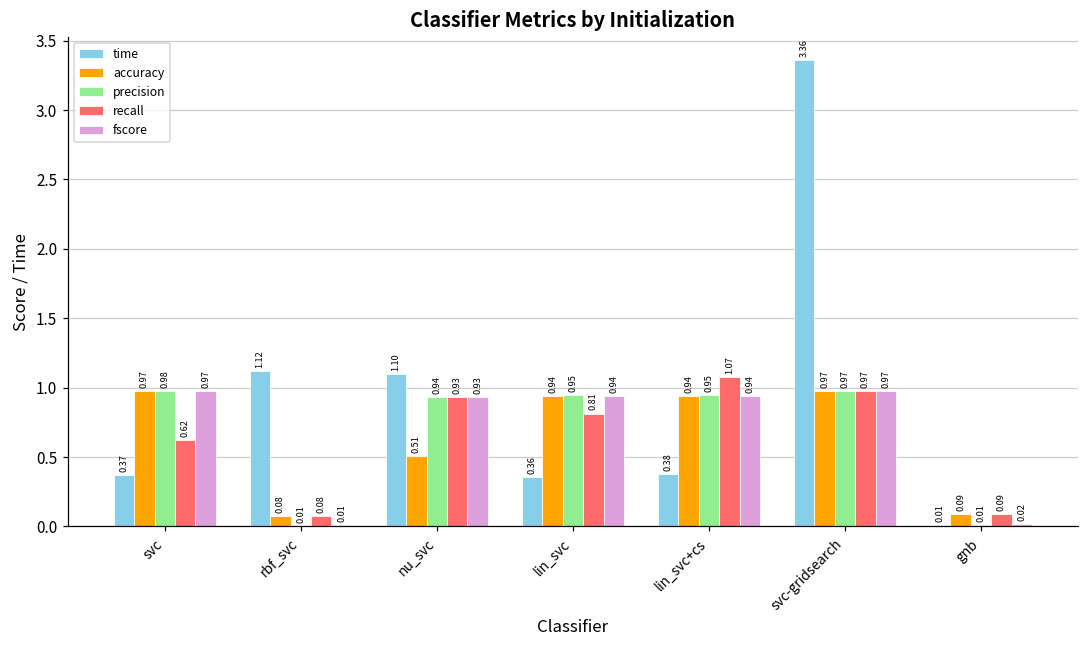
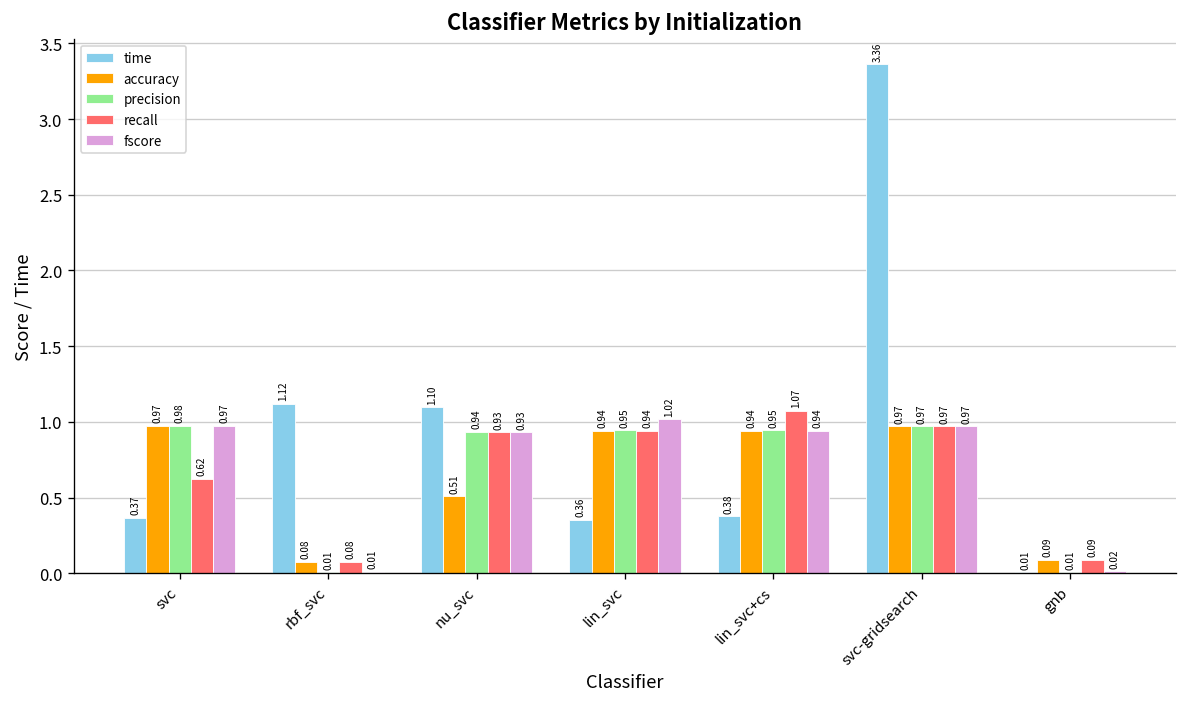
recall, lin_svc: 0.81 -> 0.94
fscore, lin_svc: 0.94 -> 1.02
